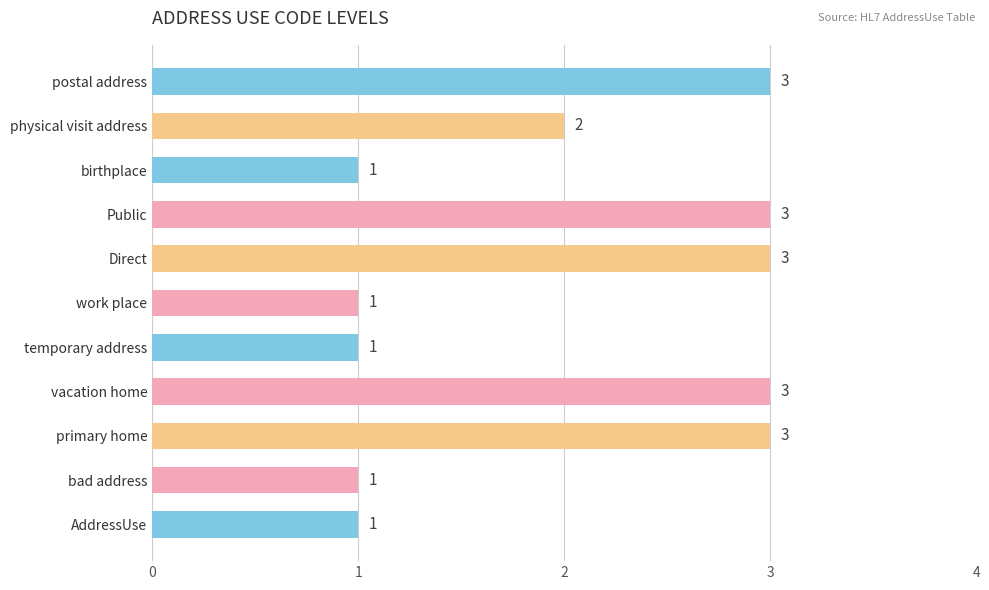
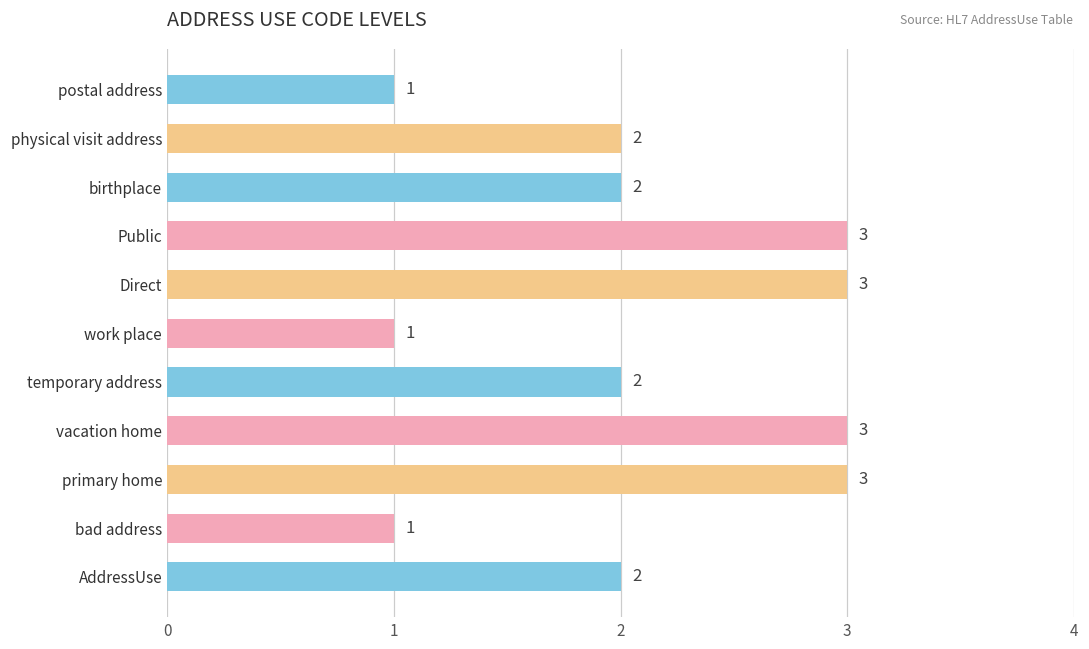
postal address: 3 -> 1
birthplace: 1 -> 2
temporary address: 1 -> 2
AddressUse: 1 -> 2
